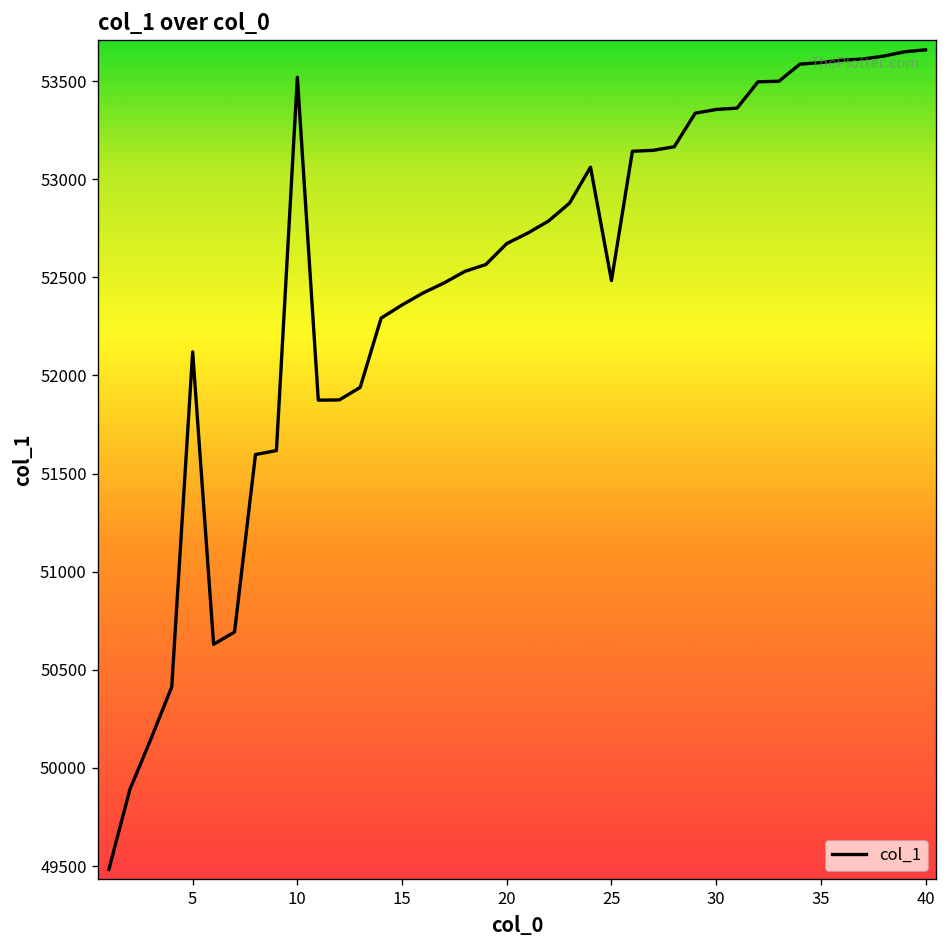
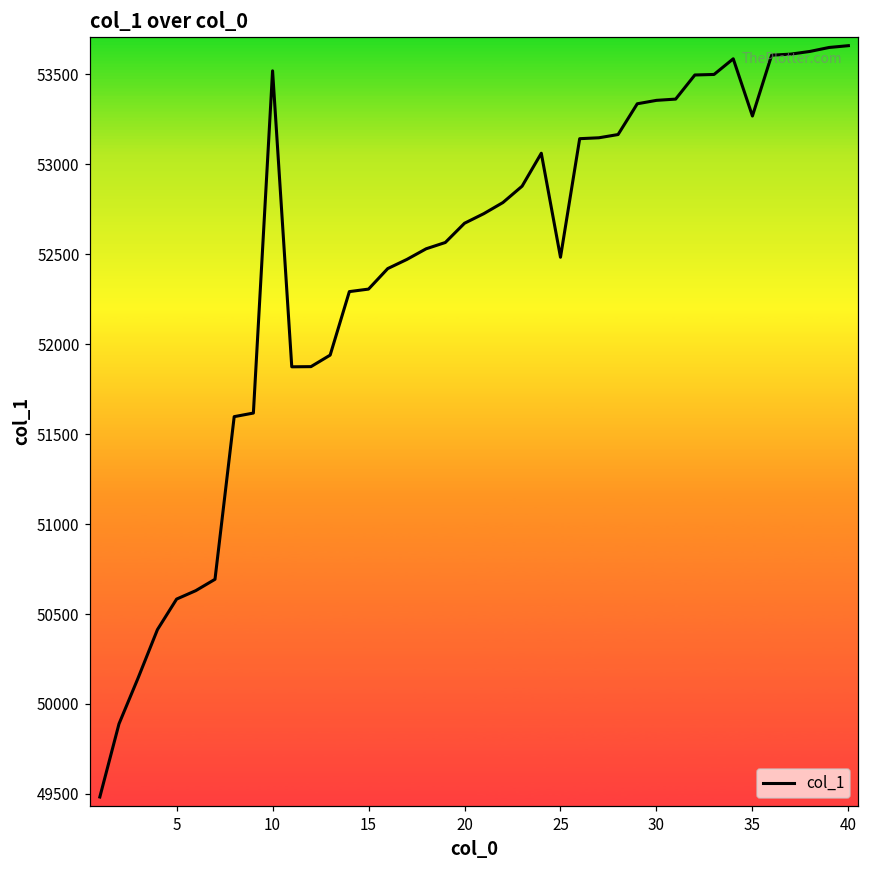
5: 52120 -> 50580
15: 52360 -> 52310
35: 53590 -> 53270
